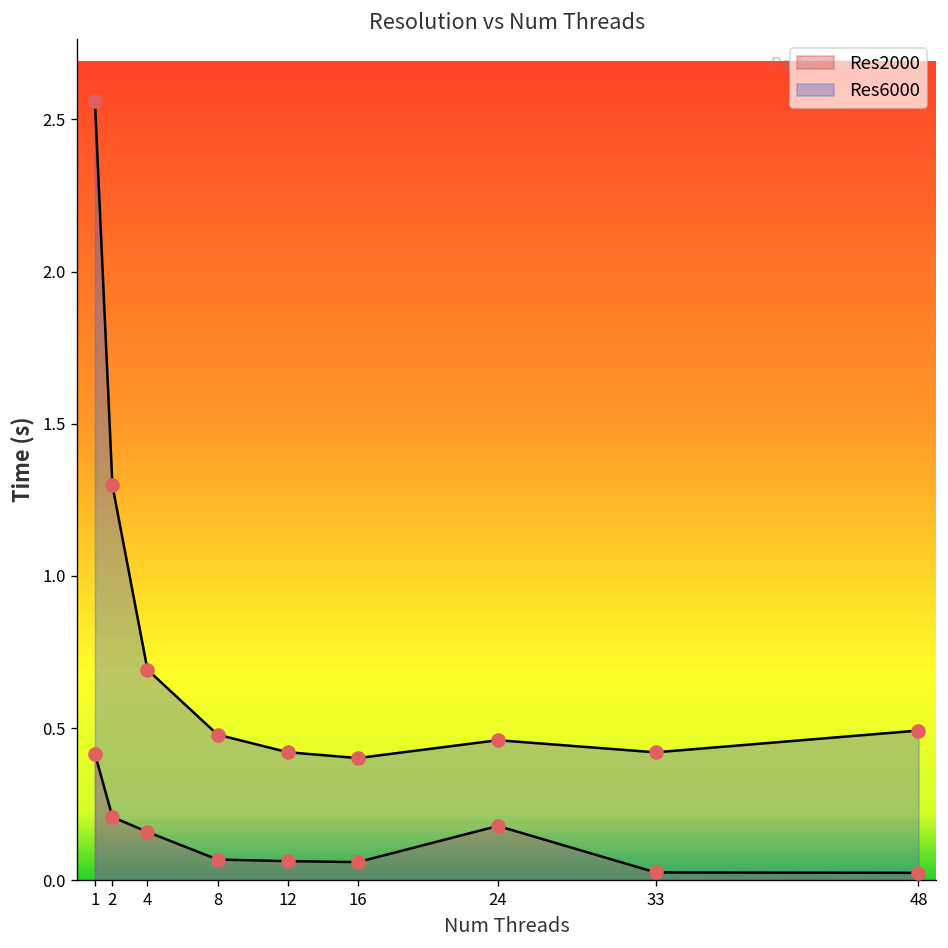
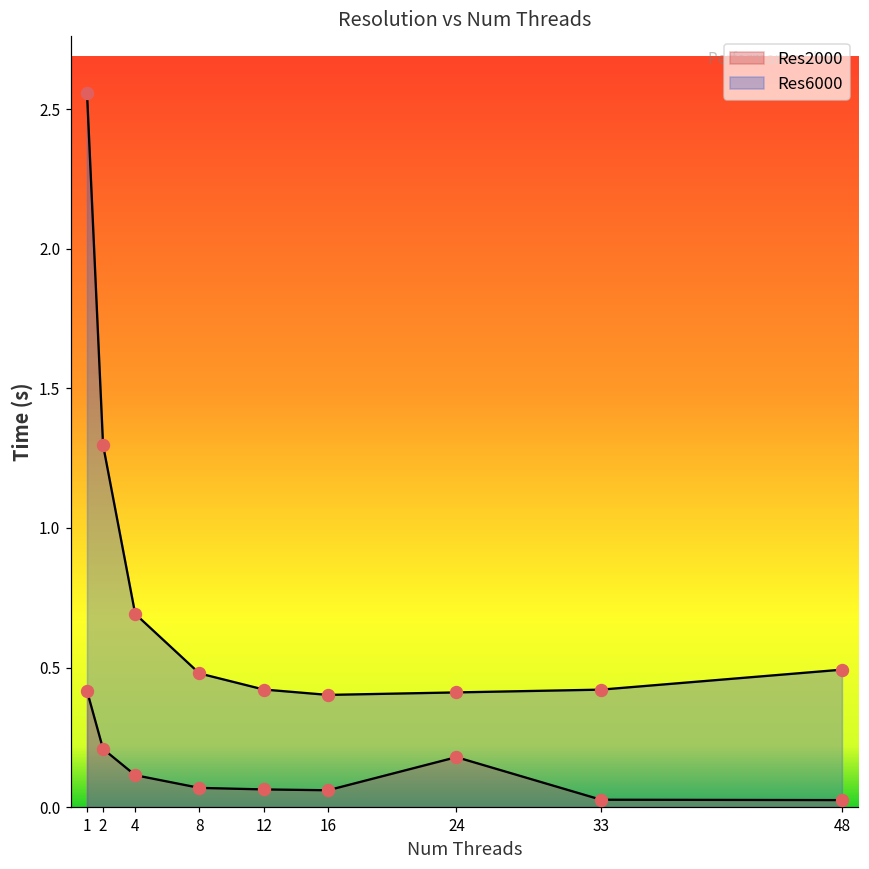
Res2000, 4: 0.16 -> 0.11
Res6000, 24: 0.46 -> 0.41
